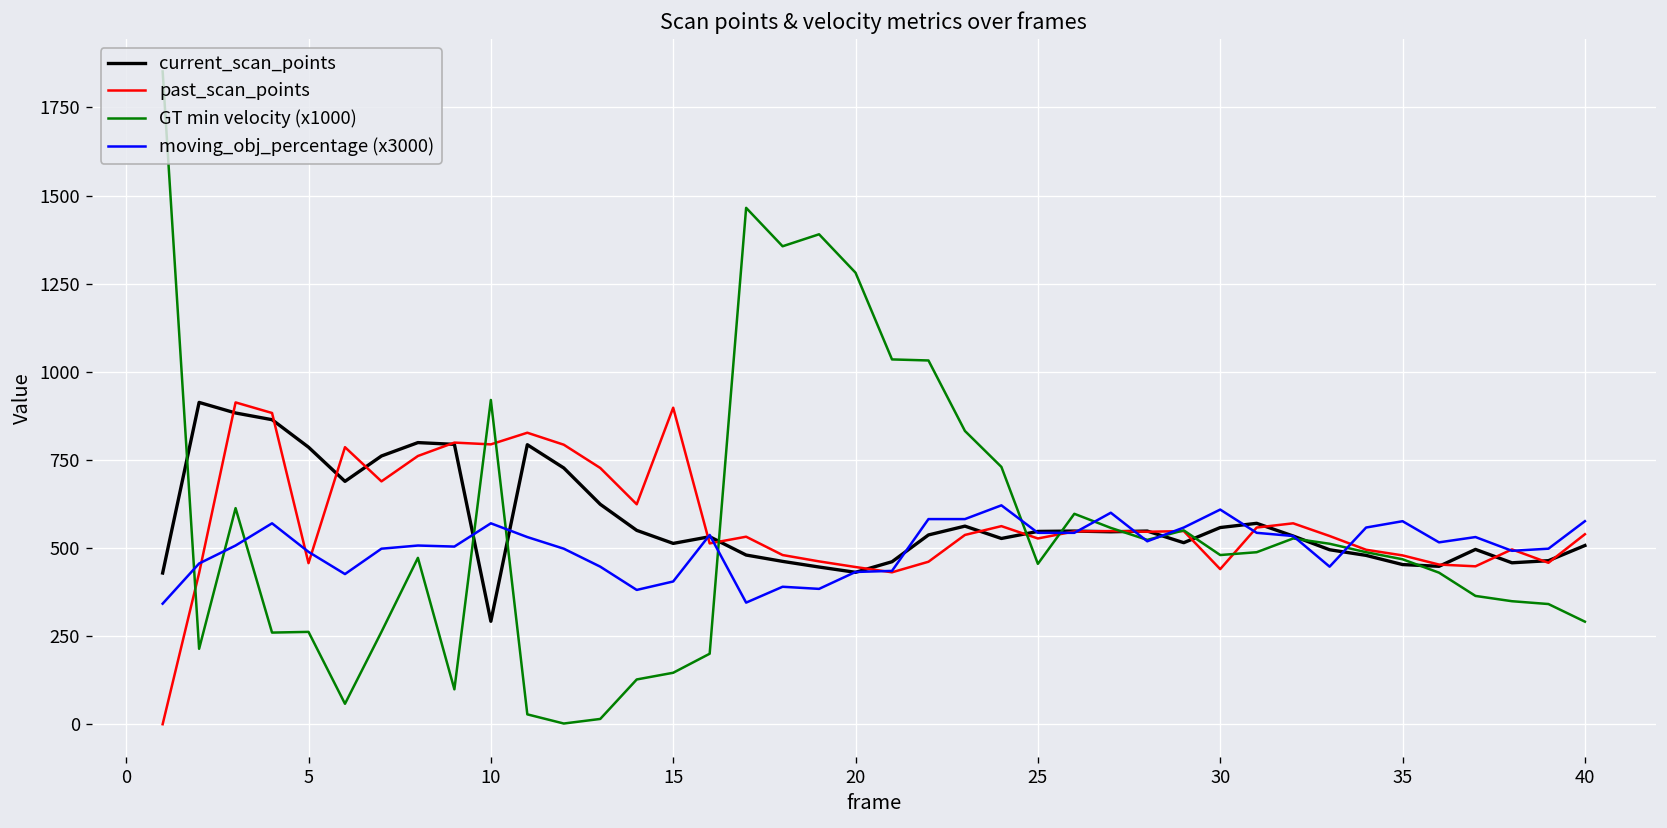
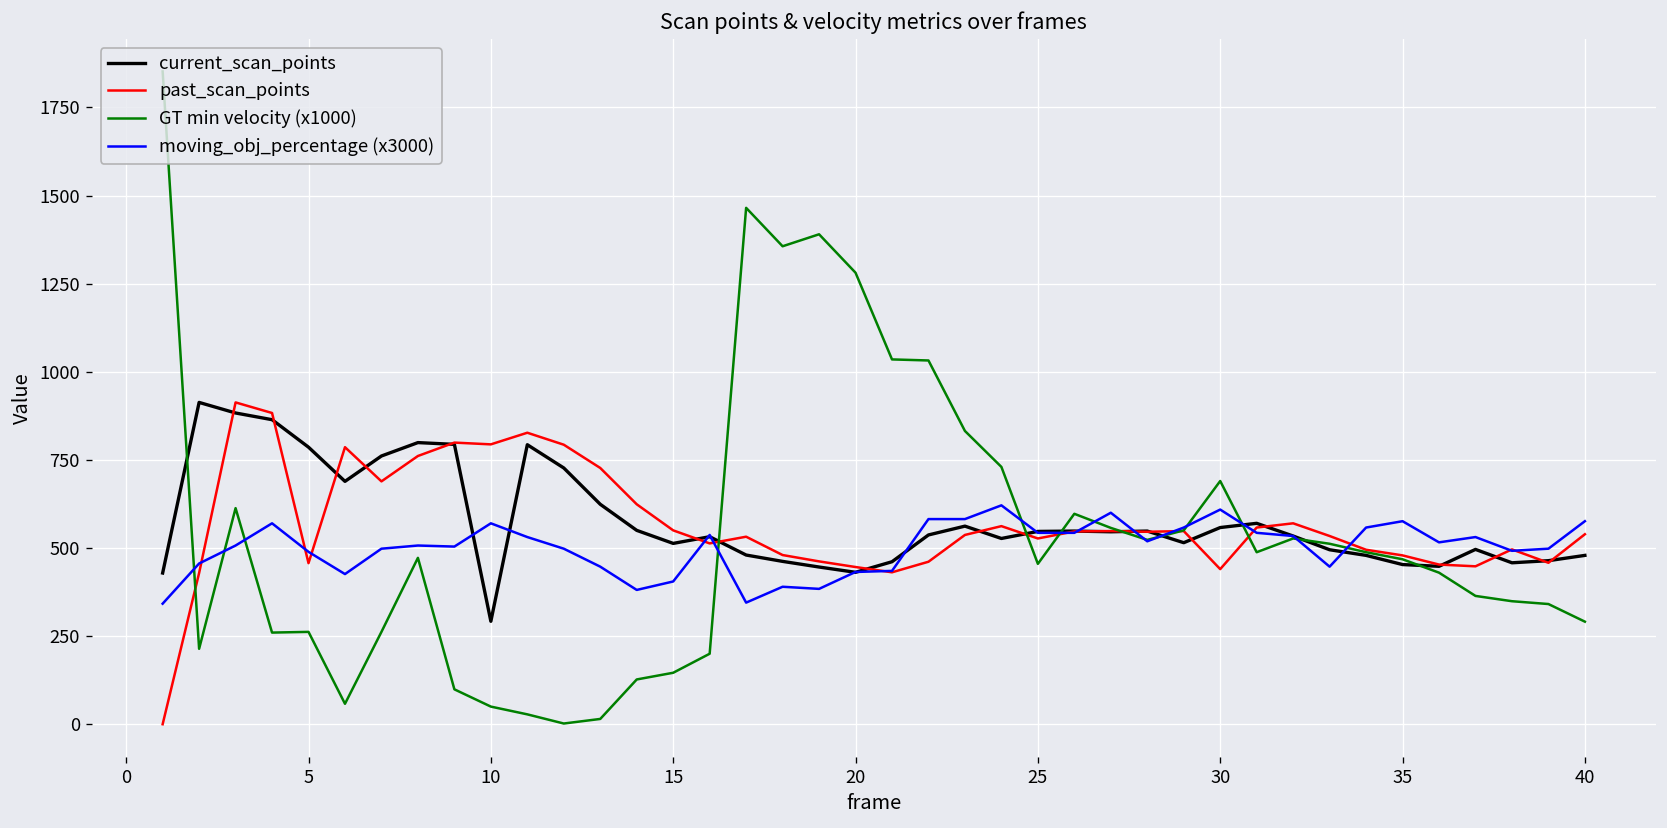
GT min velocity (x1000), 10: 920 -> 50
past_scan_points, 15: 900 -> 550
GT min velocity (x1000), 30: 480 -> 690
current_scan_points, 40: 510 -> 480
